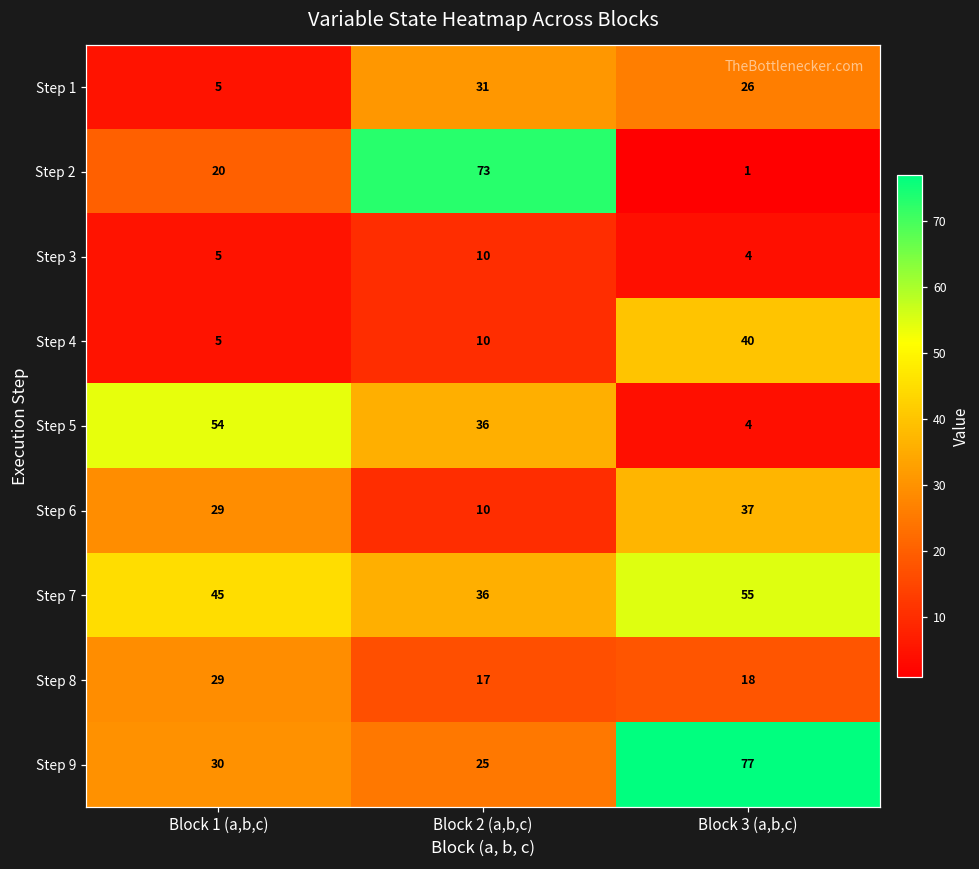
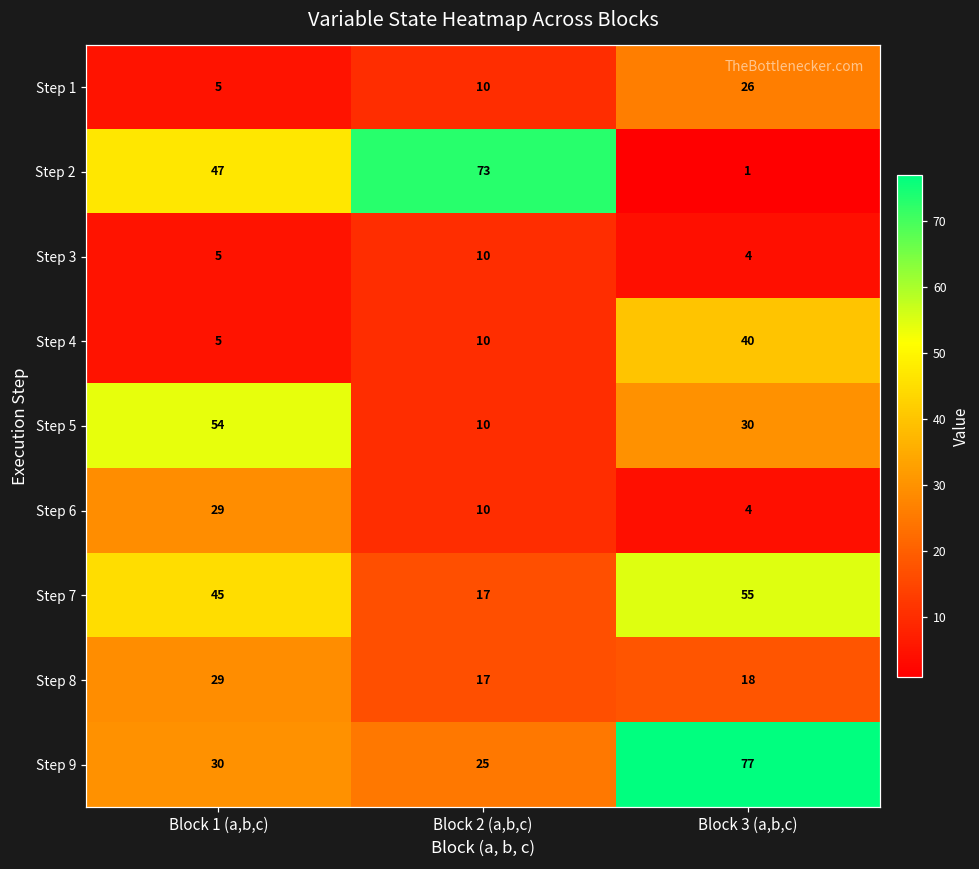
Step 1, Block 2 (a,b,c): 31 -> 10
Step 2, Block 1 (a,b,c): 20 -> 47
Step 5, Block 2 (a,b,c): 36 -> 10
Step 5, Block 3 (a,b,c): 4 -> 30
Step 6, Block 3 (a,b,c): 37 -> 4
Step 7, Block 2 (a,b,c): 36 -> 17
